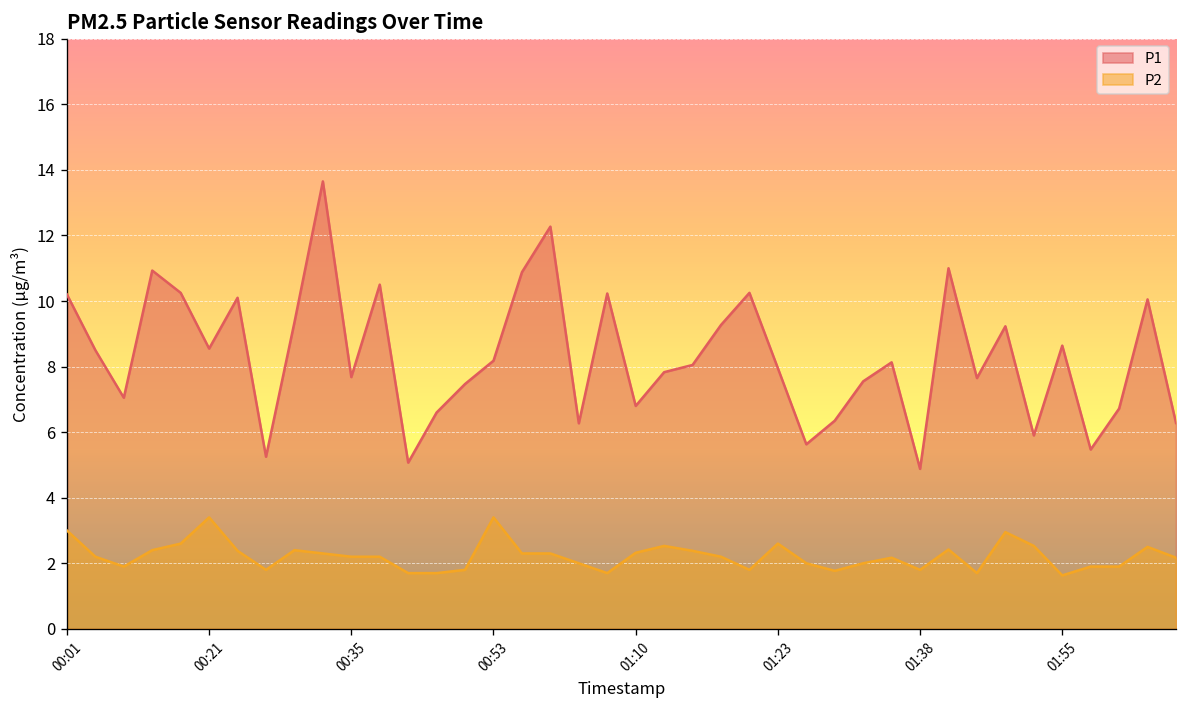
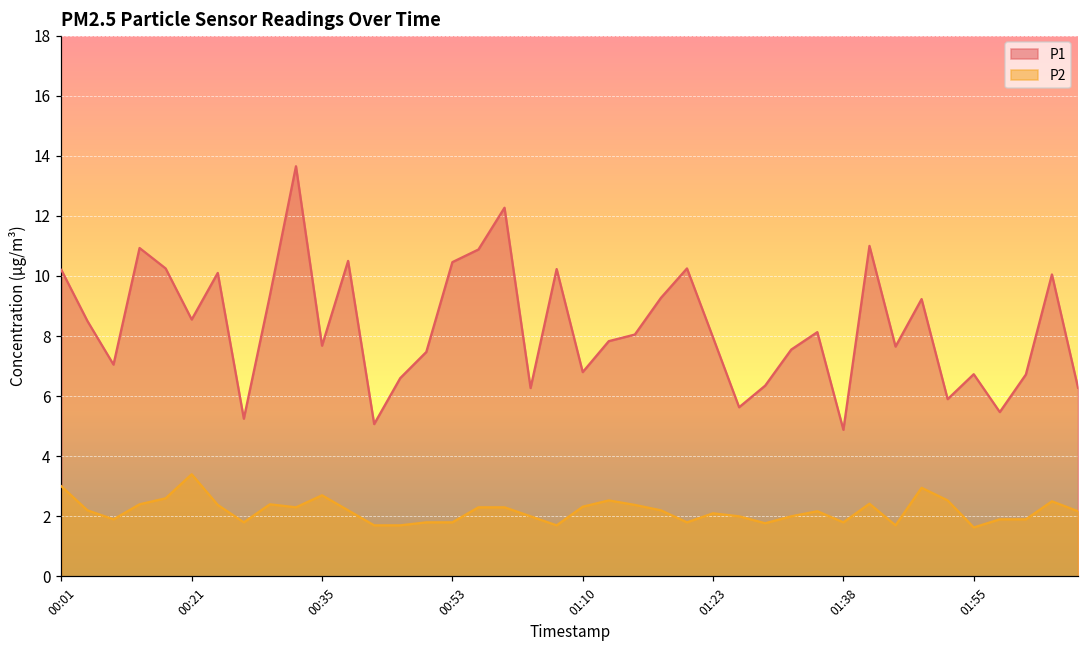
P2, 00:35: 2.2 -> 2.7
P1, 00:53: 8.2 -> 10.5
P2, 00:53: 3.4 -> 1.8
P2, 01:23: 2.6 -> 2.1
P1, 01:55: 8.6 -> 6.7
